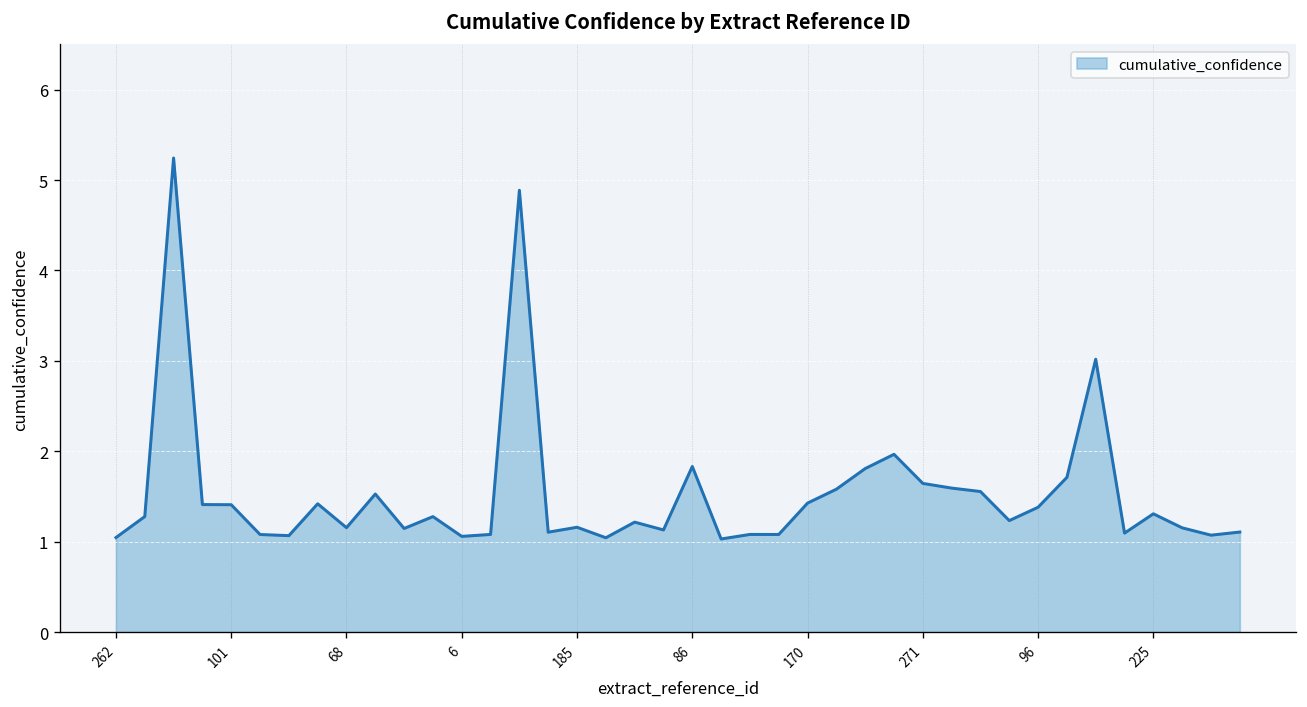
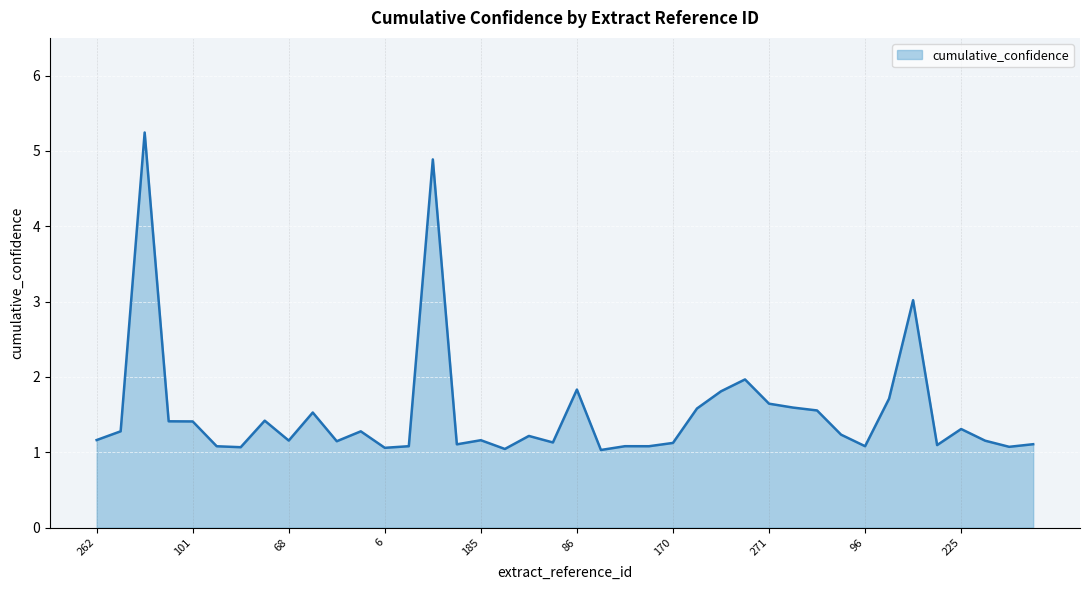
262: 1.0 -> 1.2
170: 1.4 -> 1.1
96: 1.4 -> 1.1
